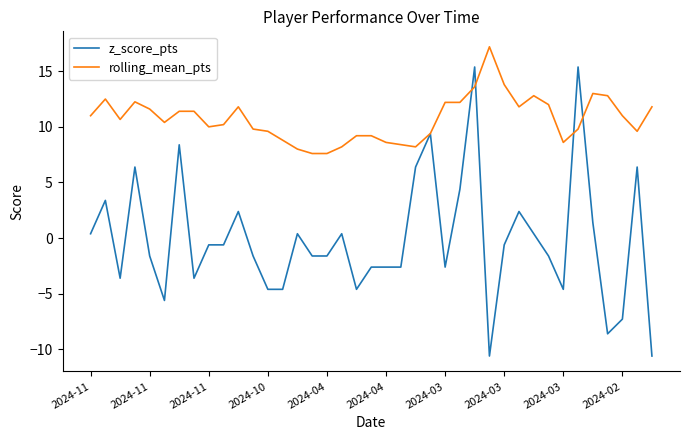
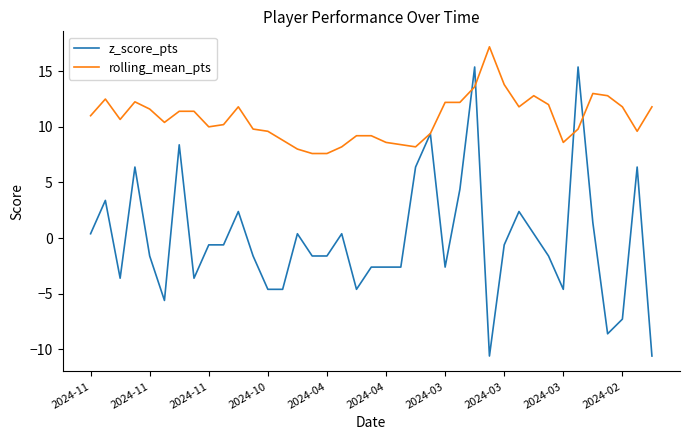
rolling_mean_pts, 2024-02: 11.0 -> 11.8
